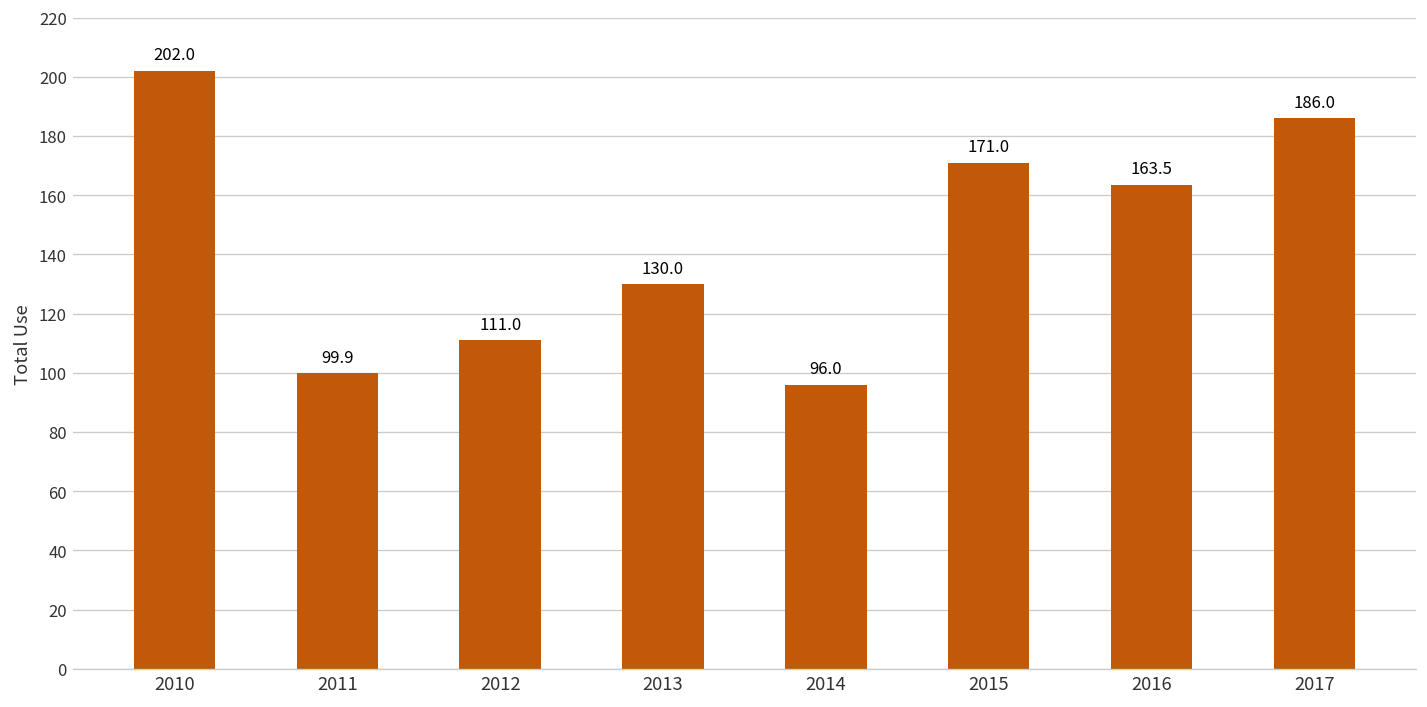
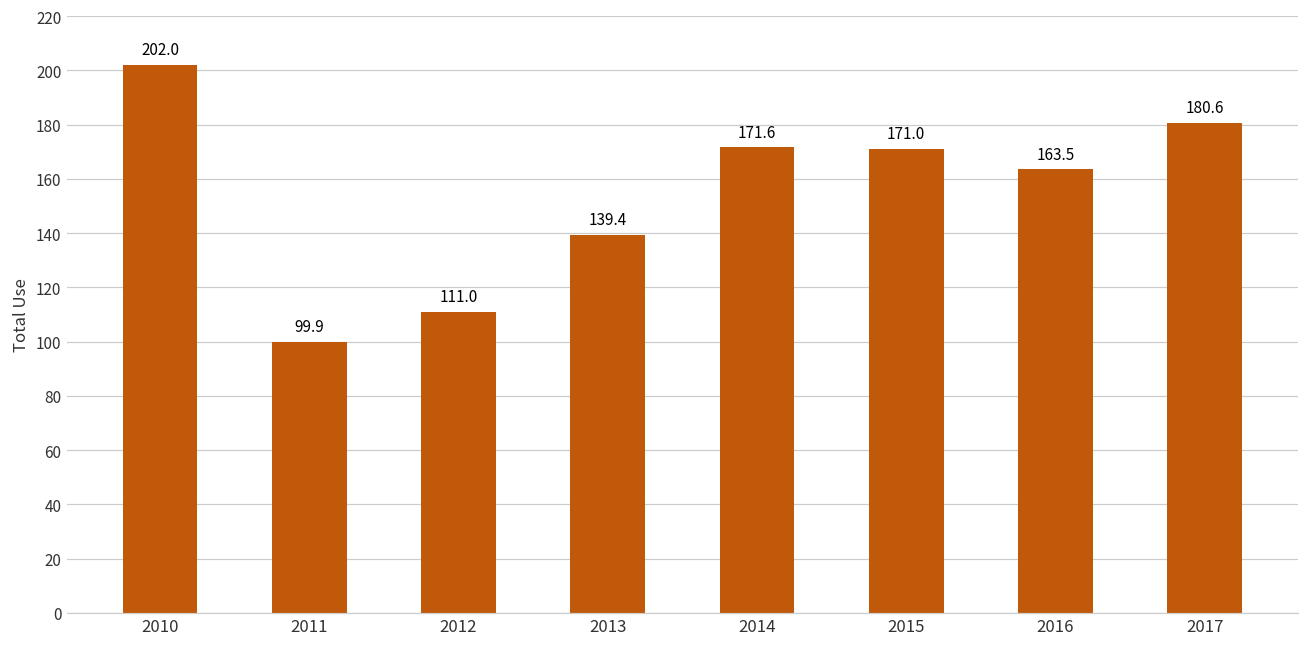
2013: 130.0 -> 139.4
2014: 96.0 -> 171.6
2017: 186.0 -> 180.6
